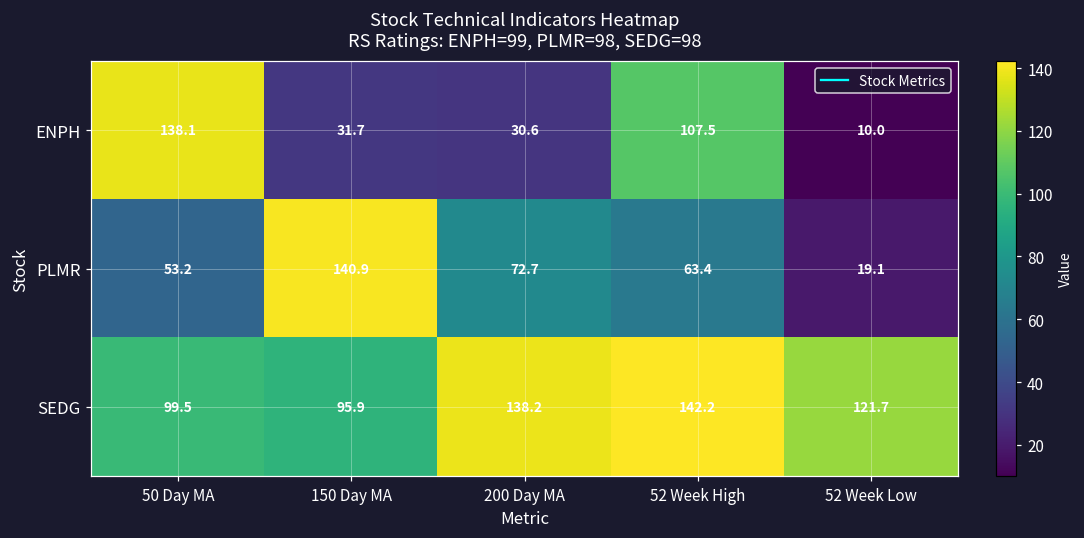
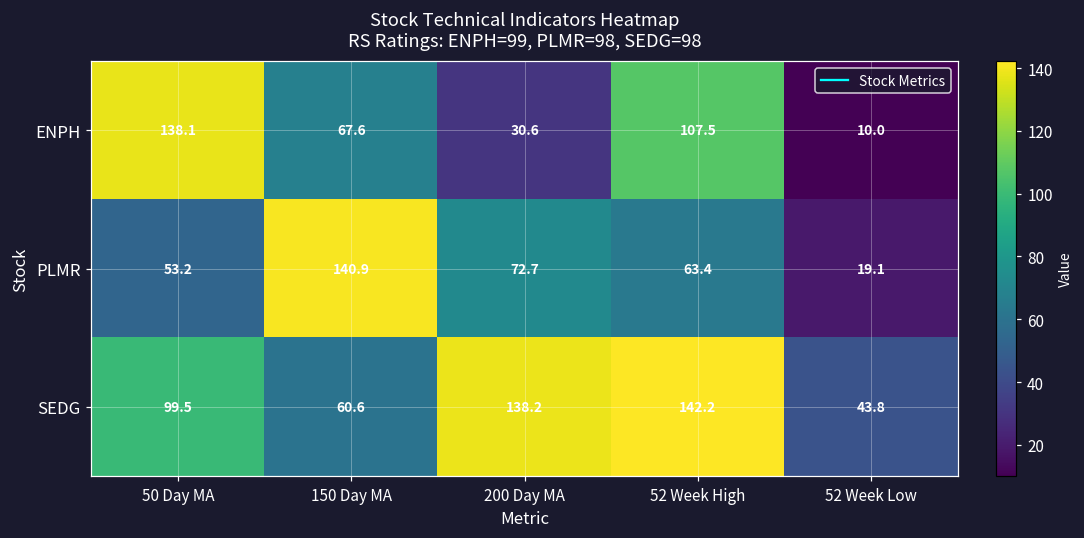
ENPH, 150 Day MA: 31.7 -> 67.6
SEDG, 150 Day MA: 95.9 -> 60.6
SEDG, 52 Week Low: 121.7 -> 43.8
